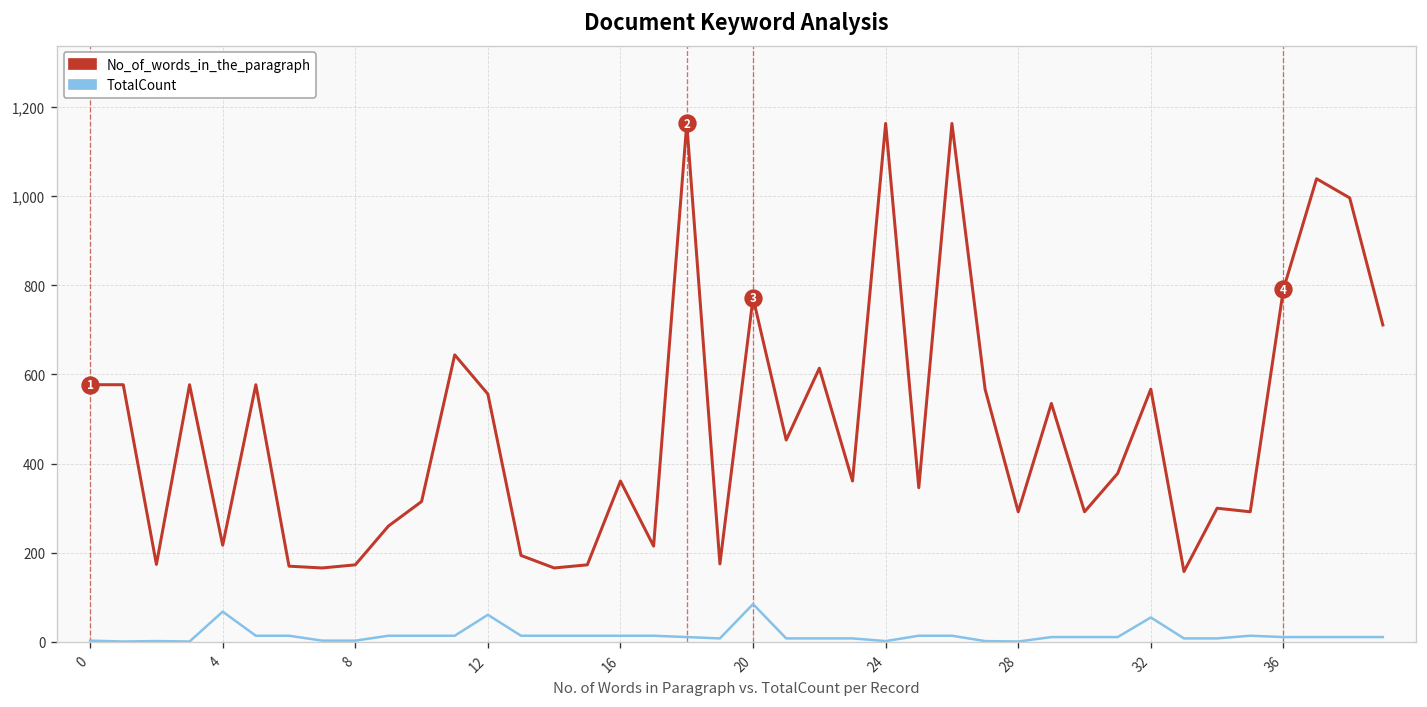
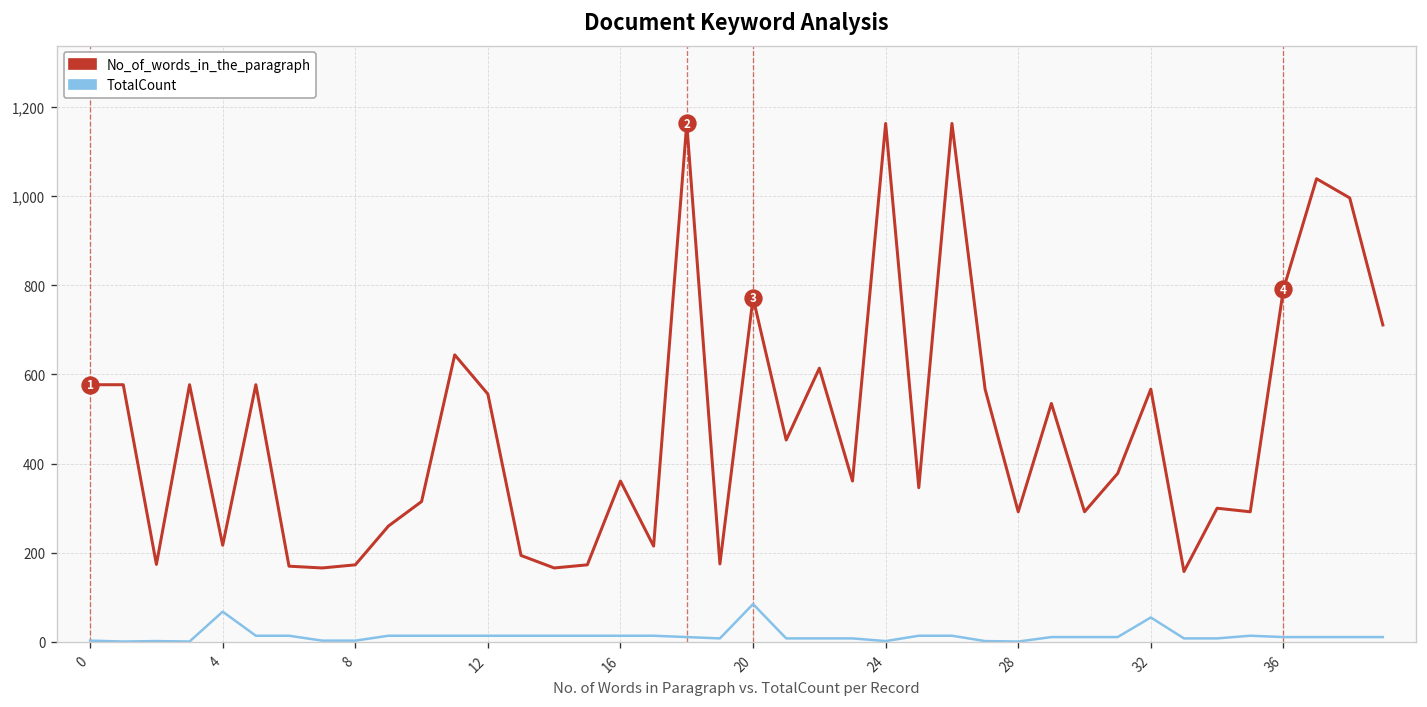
TotalCount, 12: 60 -> 10
